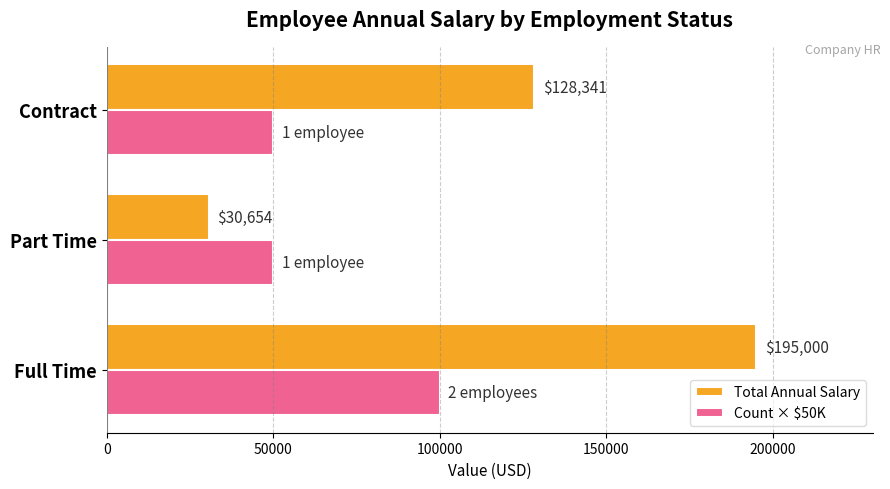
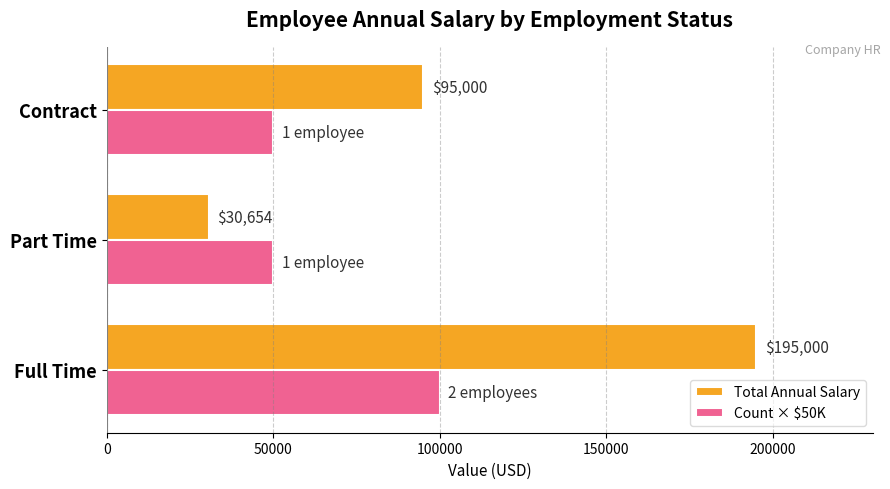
Total Annual Salary, Contract: $128,341 -> $95,000
